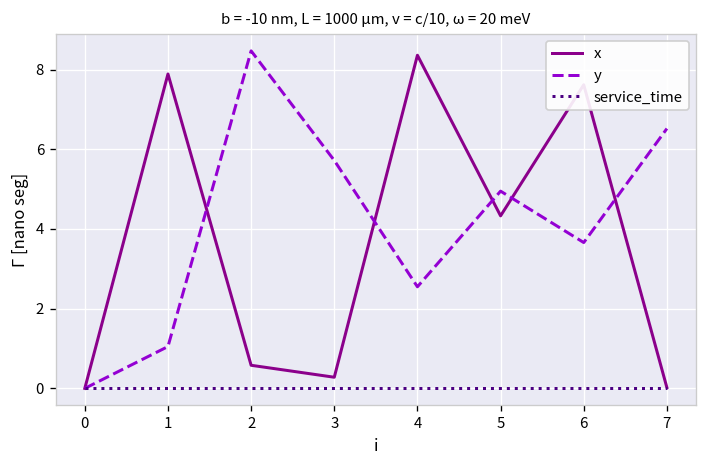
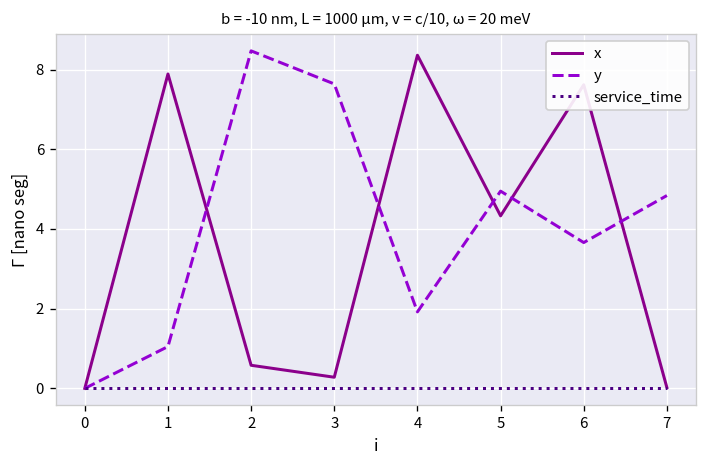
y, 3: 5.7 -> 7.6
y, 4: 2.6 -> 1.9
y, 7: 6.5 -> 4.8
